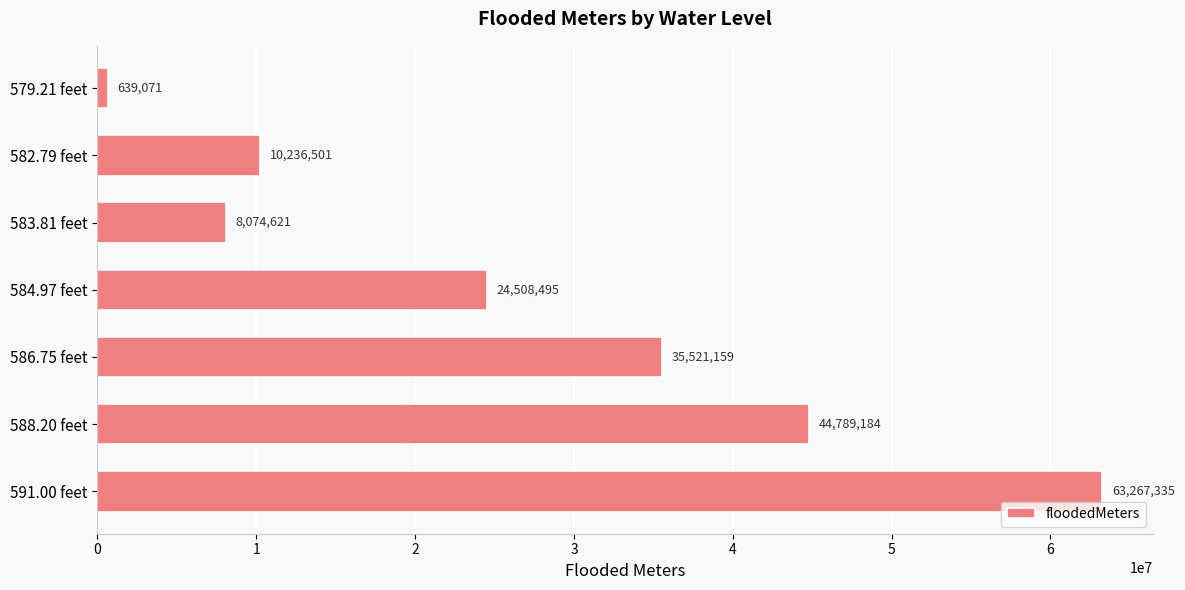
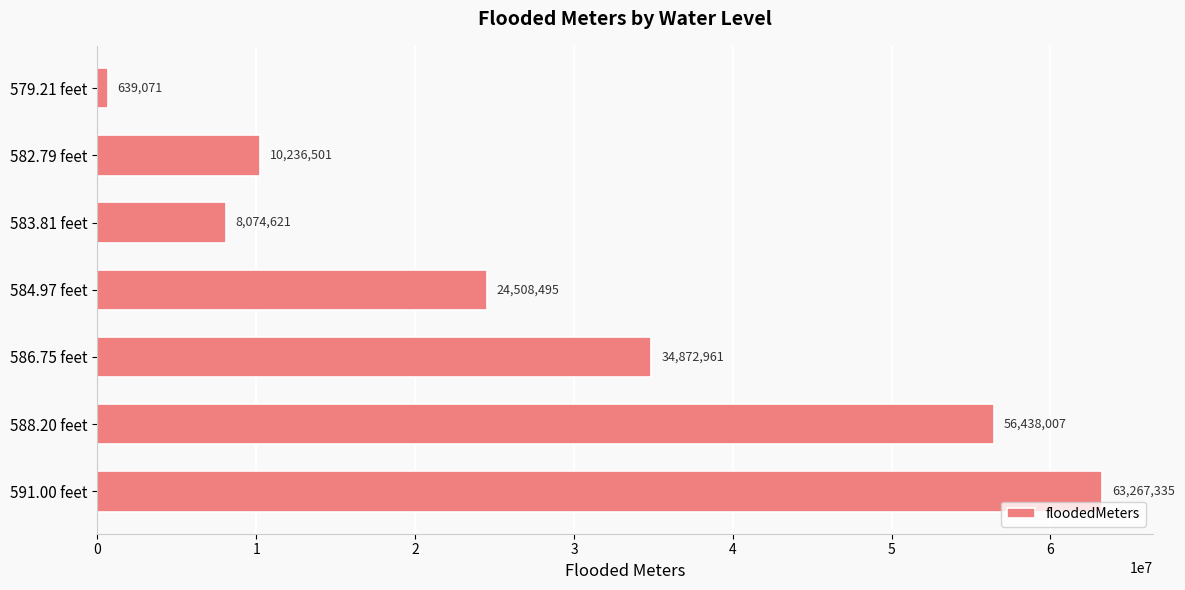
586.75 feet: 35,521,159 -> 34,872,961
588.20 feet: 44,789,184 -> 56,438,007
